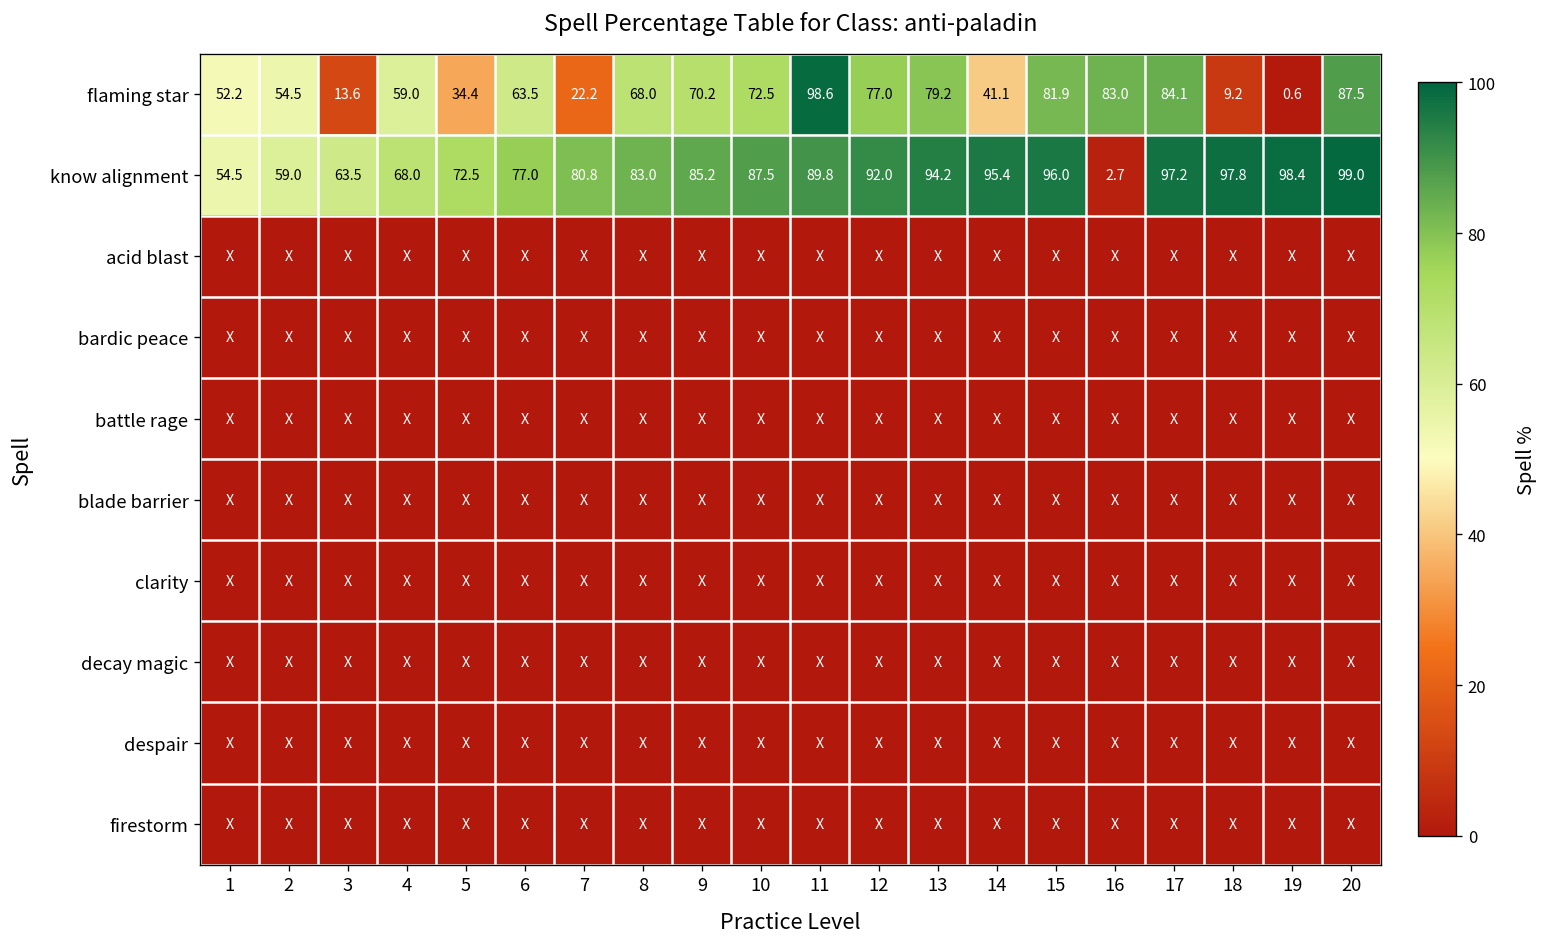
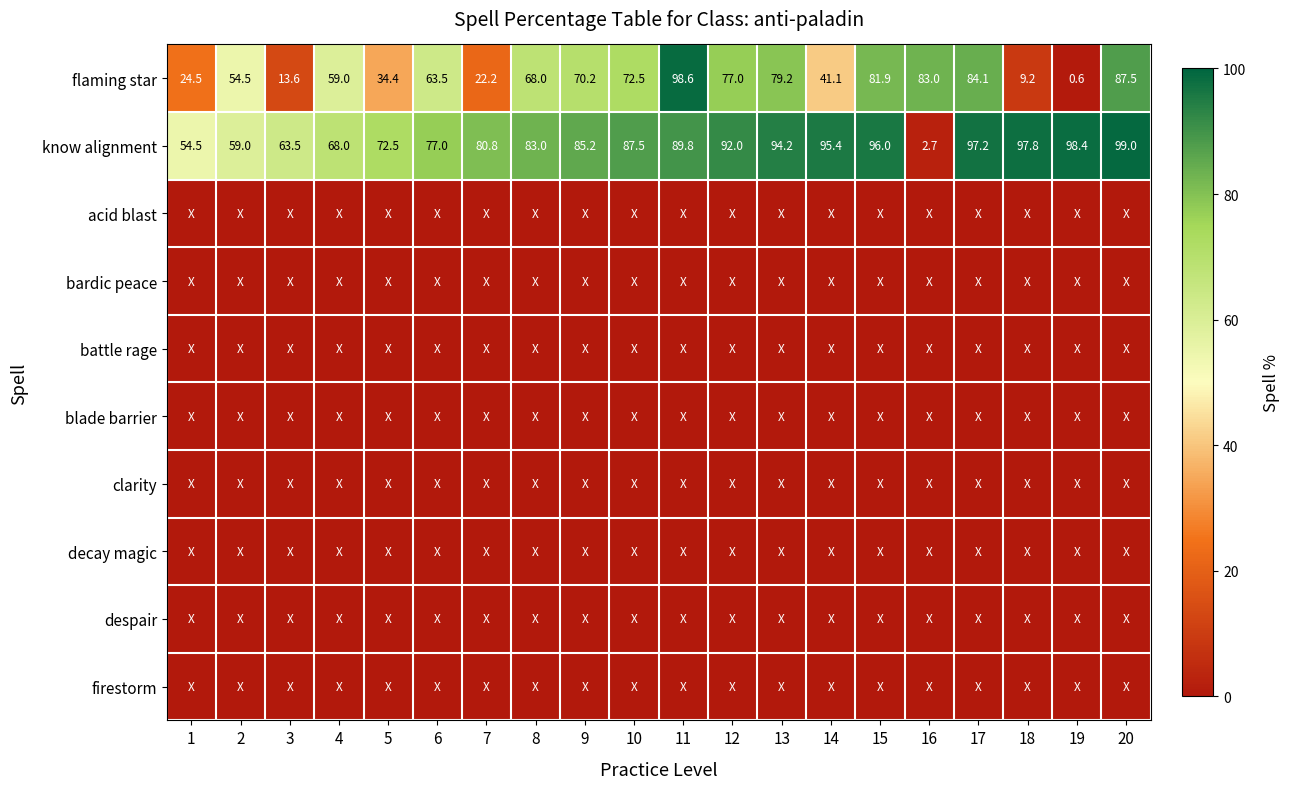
flaming star, 1: 52.2 -> 24.5
